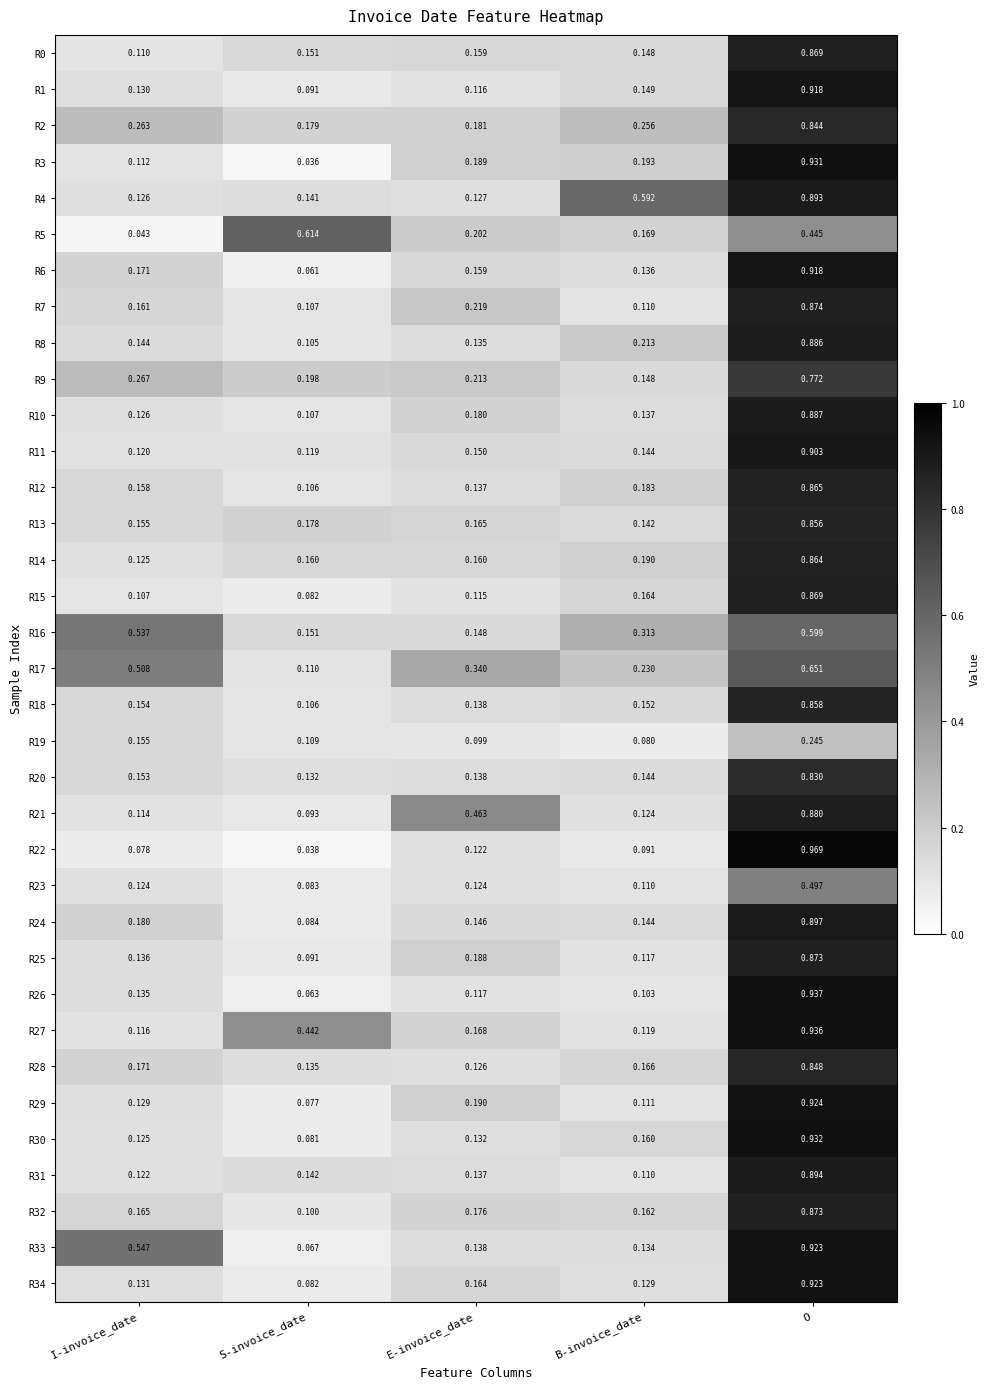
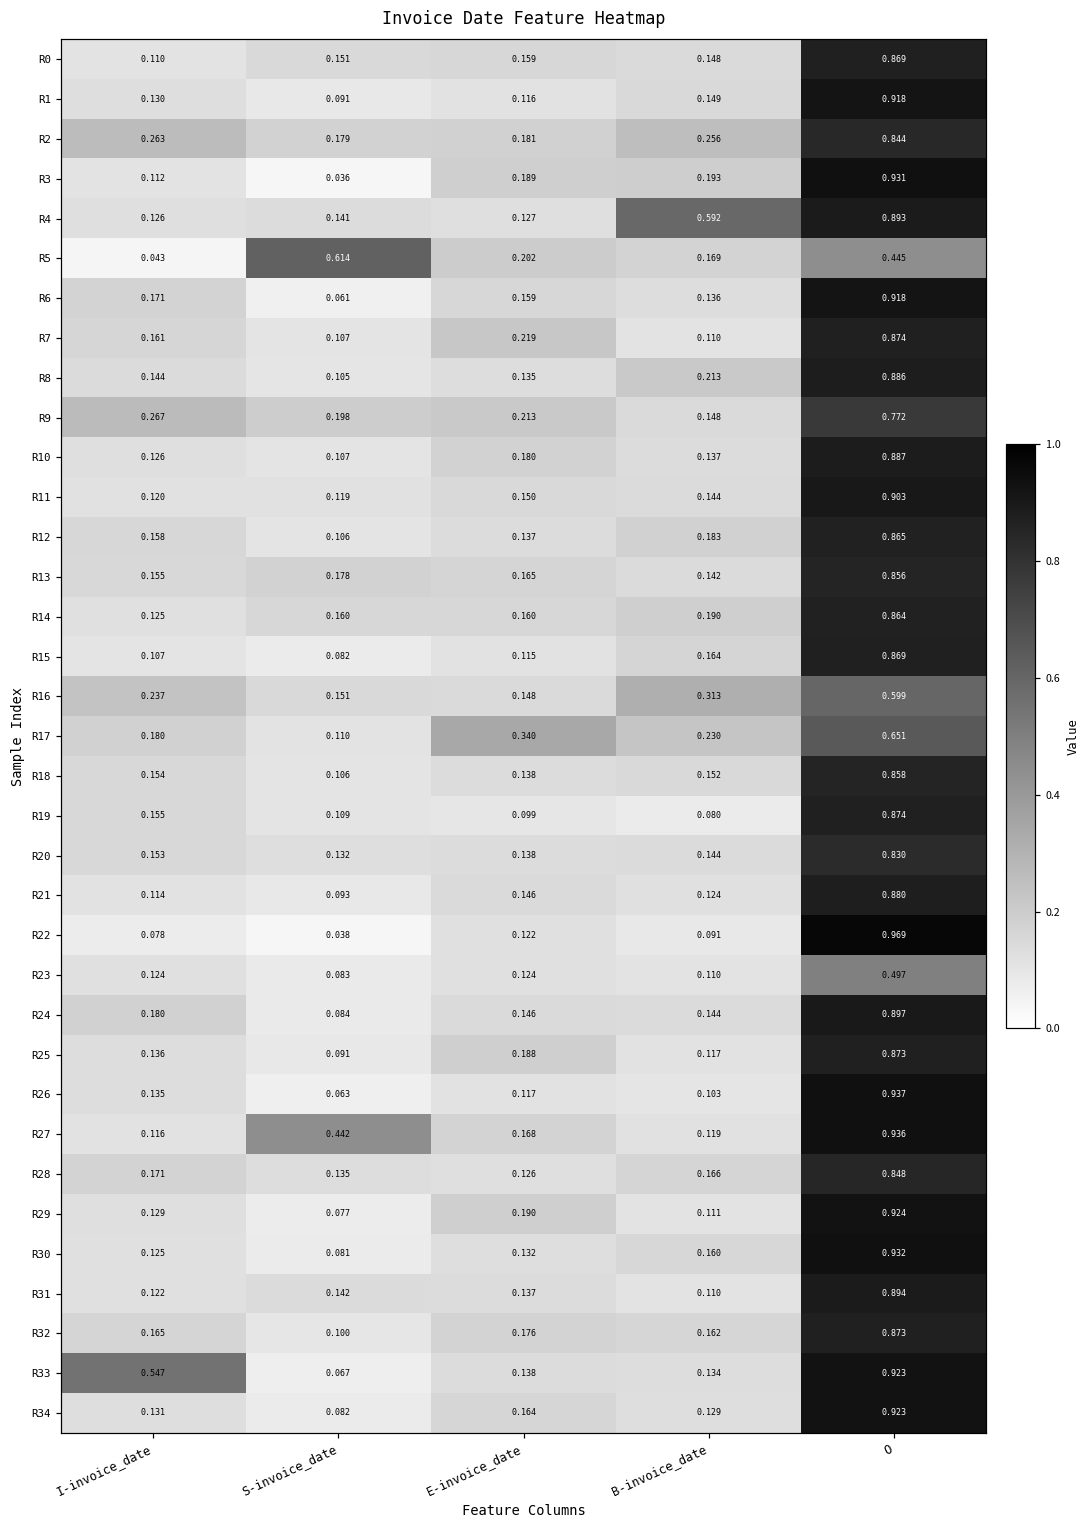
R16, I-invoice_date: 0.537 -> 0.237
R17, I-invoice_date: 0.508 -> 0.180
R19, O: 0.245 -> 0.874
R21, E-invoice_date: 0.463 -> 0.146
